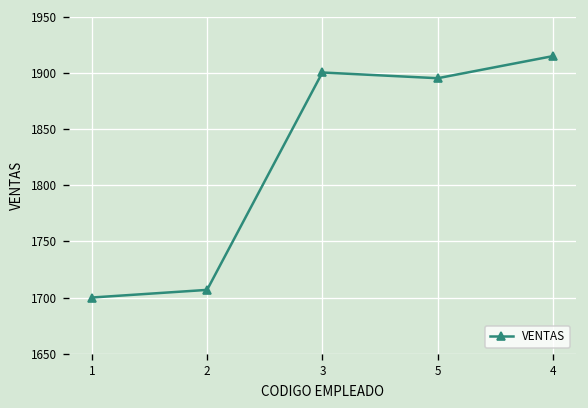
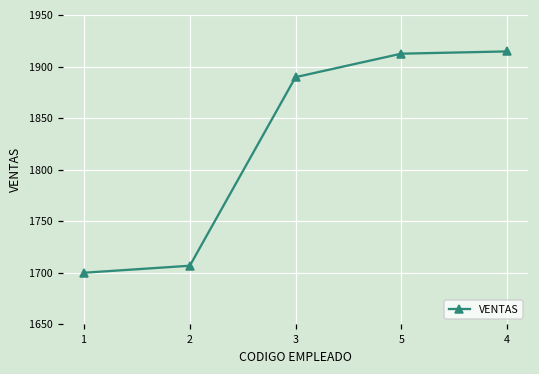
3: 1900 -> 1890
5: 1900 -> 1910
